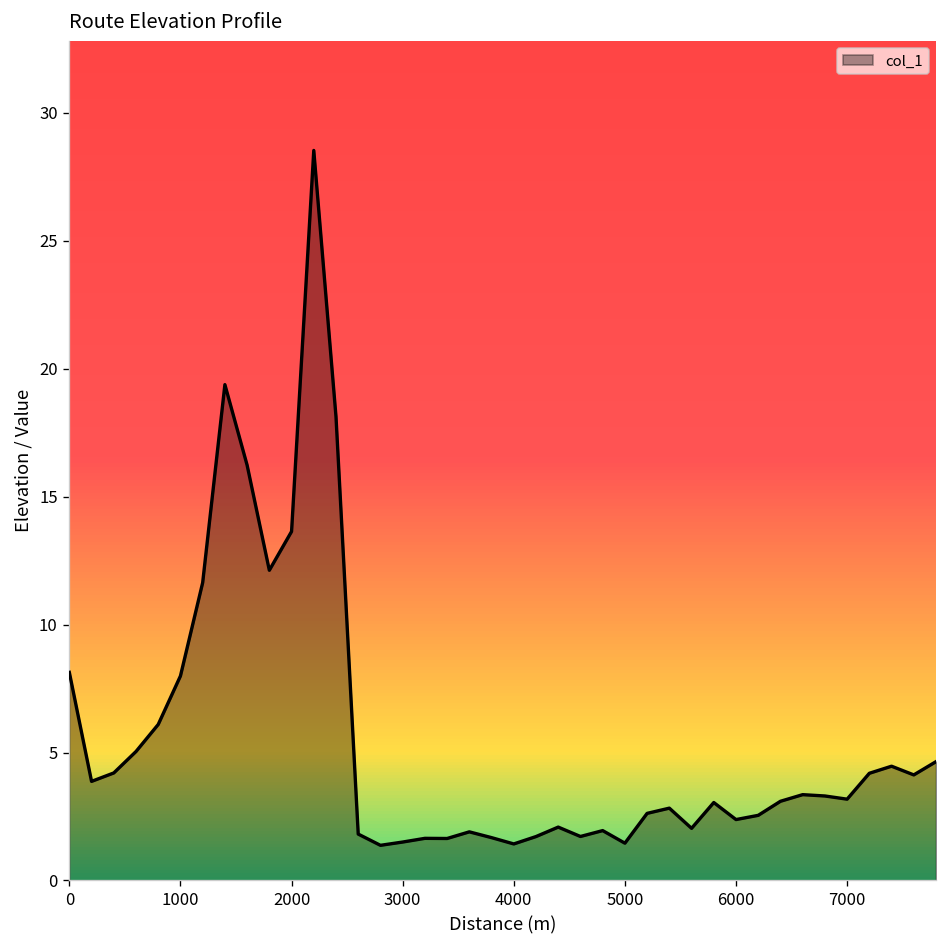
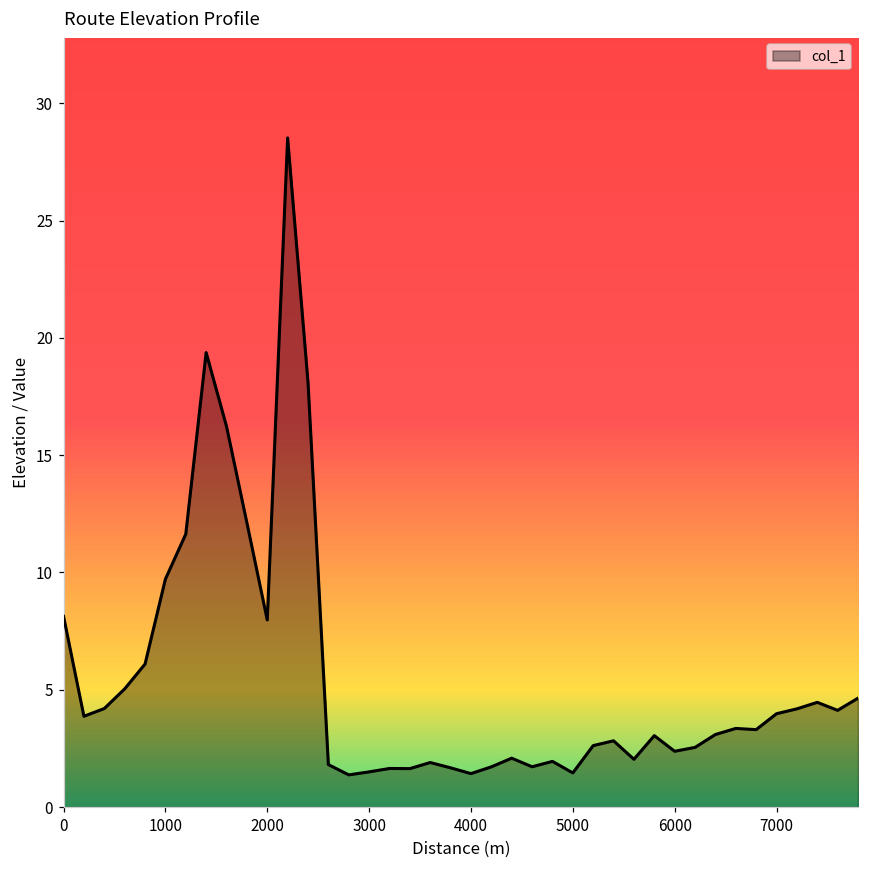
1000: 8.0 -> 9.7
2000: 13.6 -> 8.0
7000: 3.2 -> 4.0
